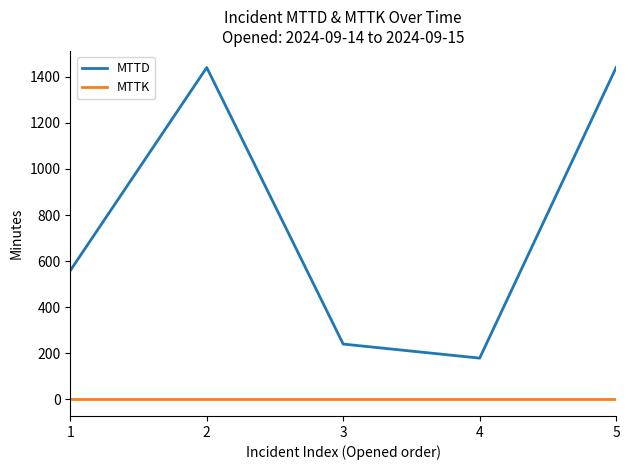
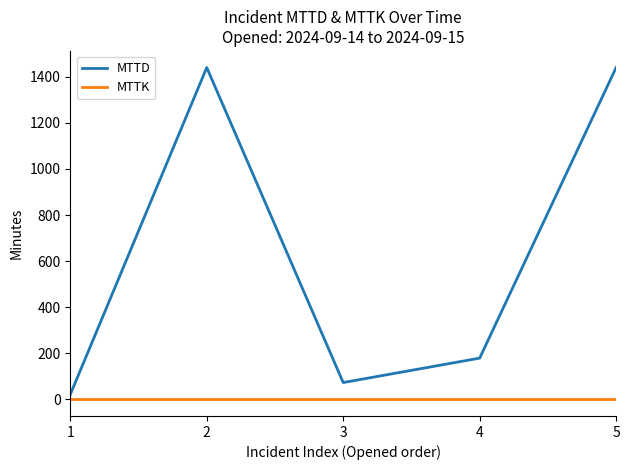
MTTD, 1: 560 -> 20
MTTD, 3: 240 -> 70
